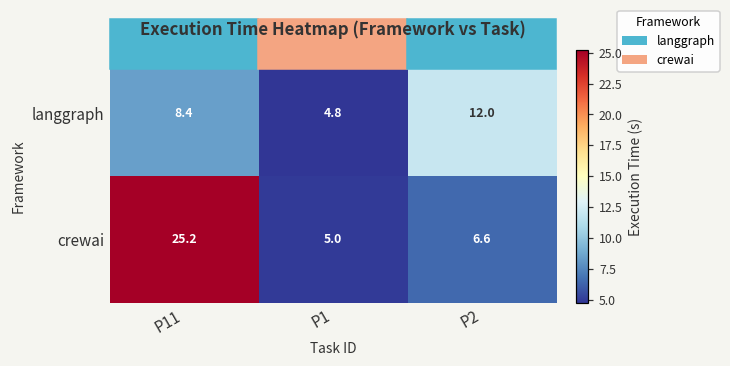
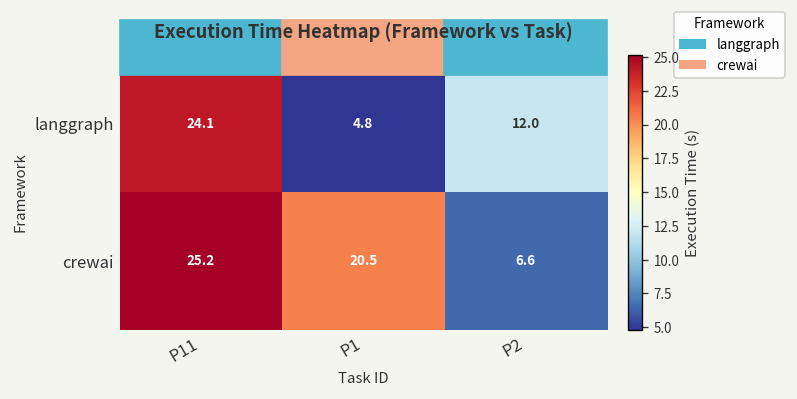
langgraph, P11: 8.4 -> 24.1
crewai, P1: 5.0 -> 20.5
